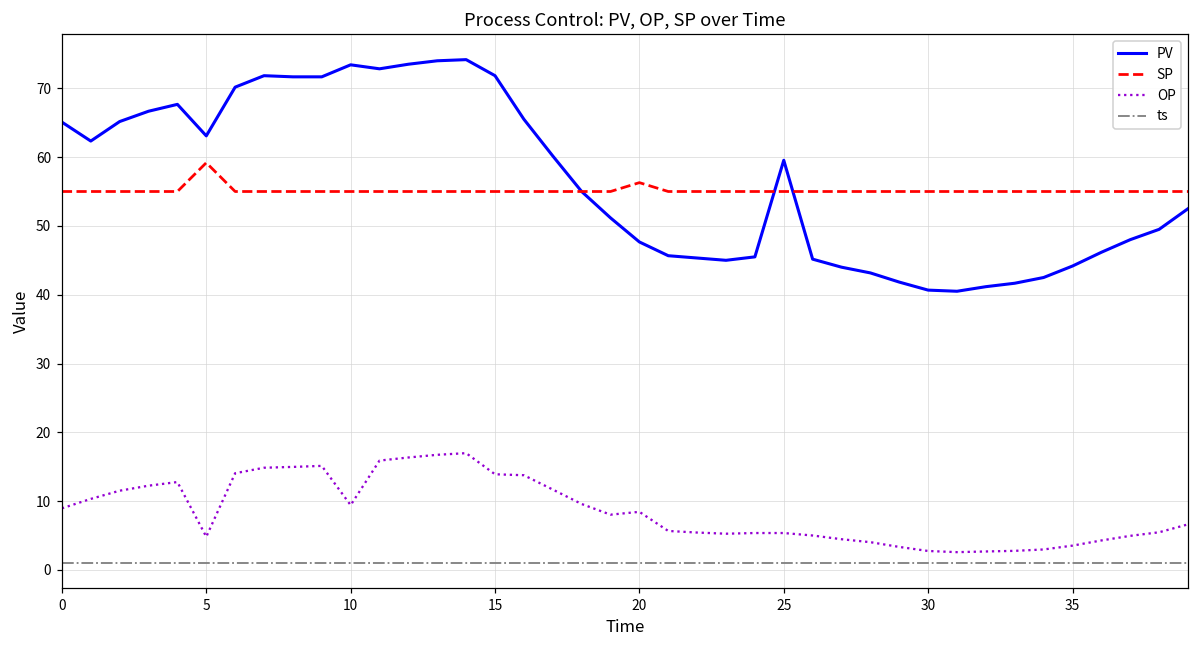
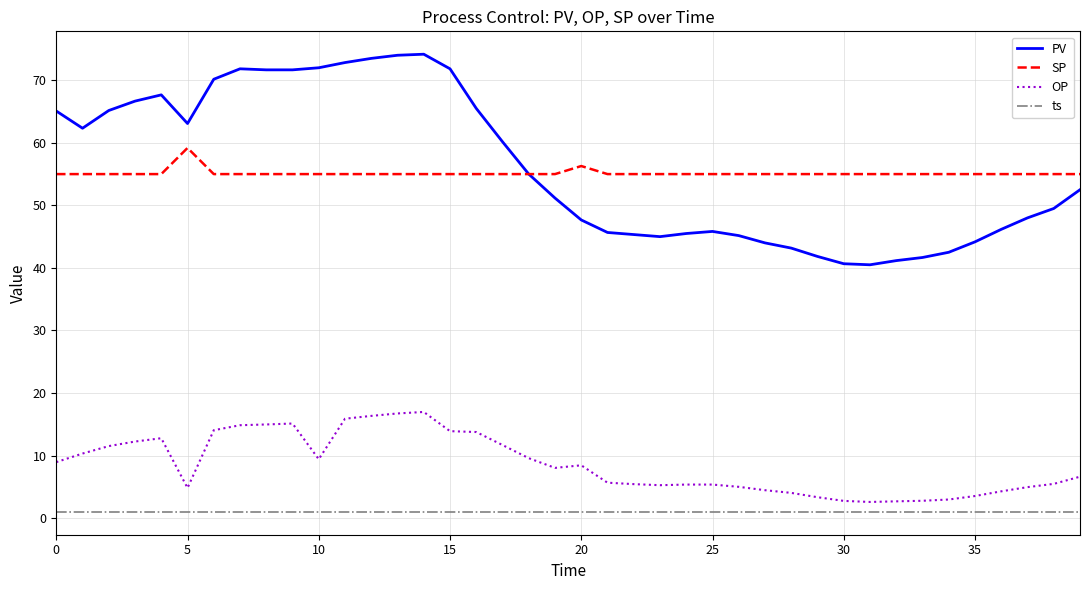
PV, 10: 73 -> 72
PV, 25: 60 -> 46
